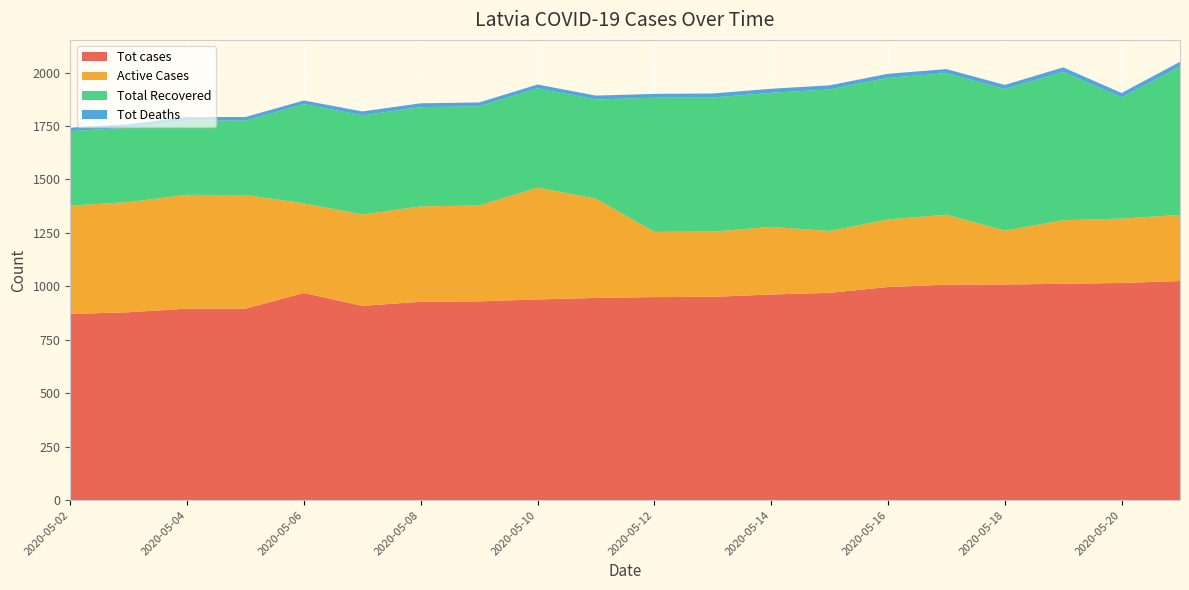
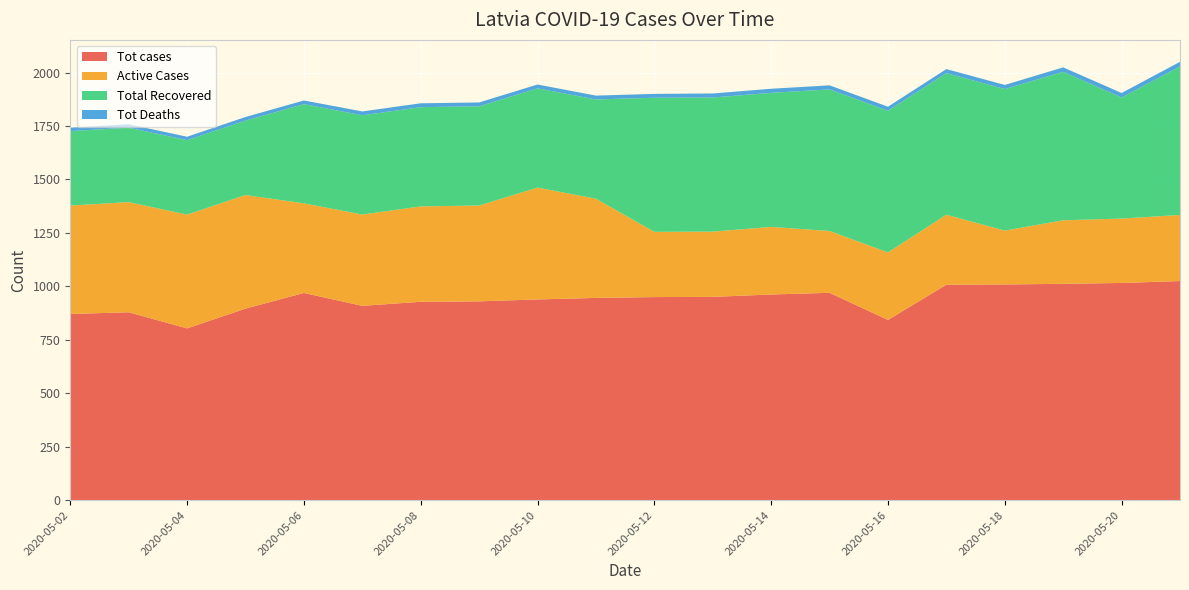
Tot cases, 2020-05-04: 900 -> 800
Tot cases, 2020-05-16: 1000 -> 840
